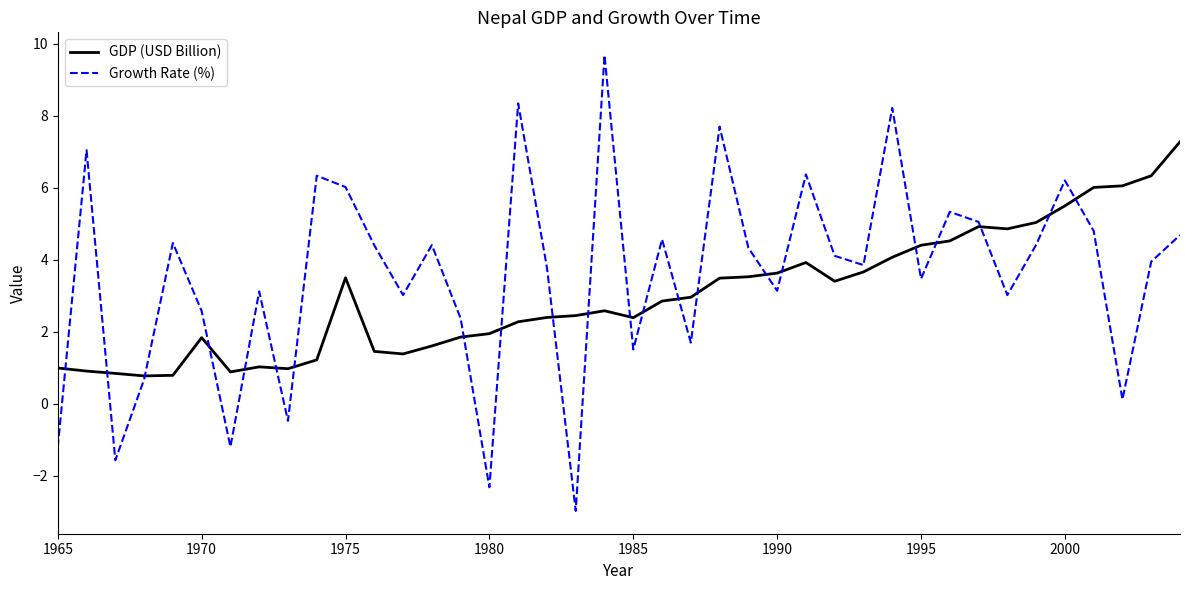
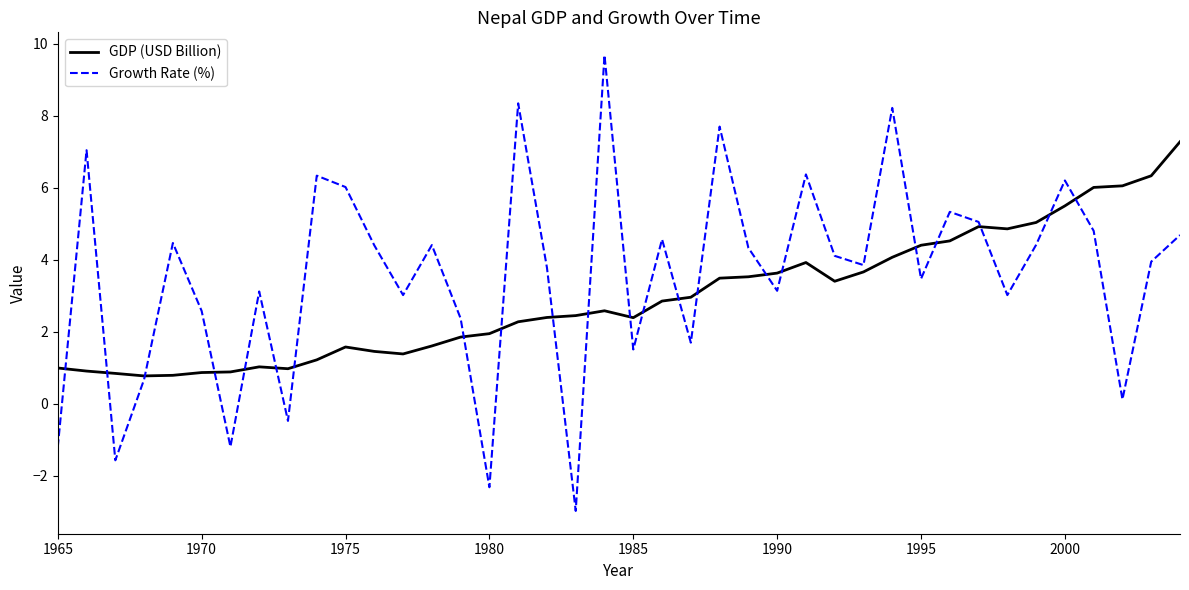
GDP (USD Billion), 1970: 1.8 -> 0.9
GDP (USD Billion), 1975: 3.5 -> 1.6
